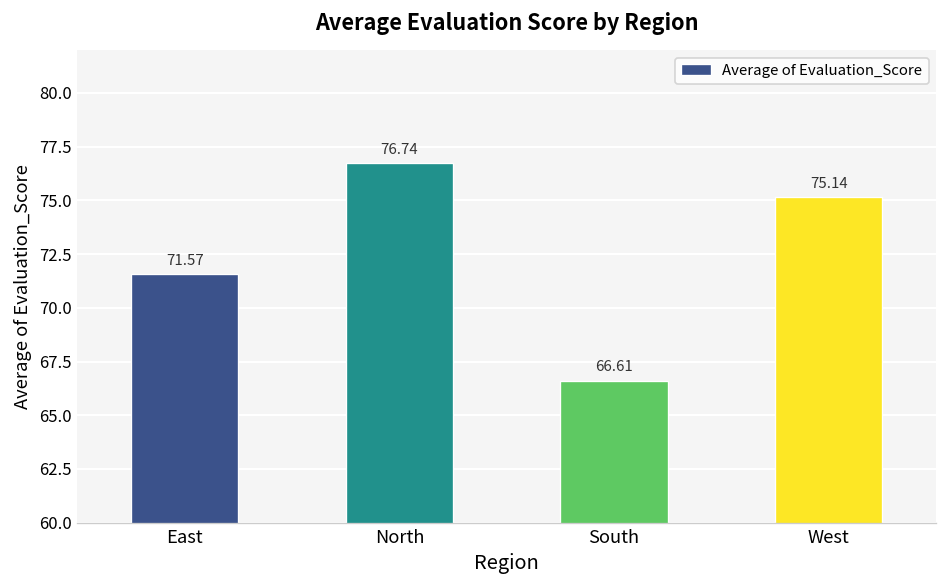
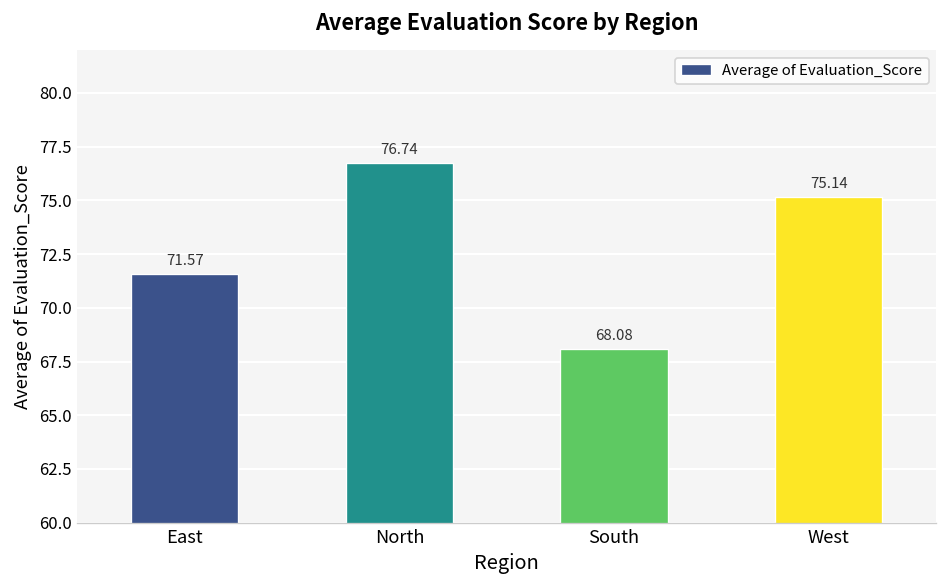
South: 66.61 -> 68.08
